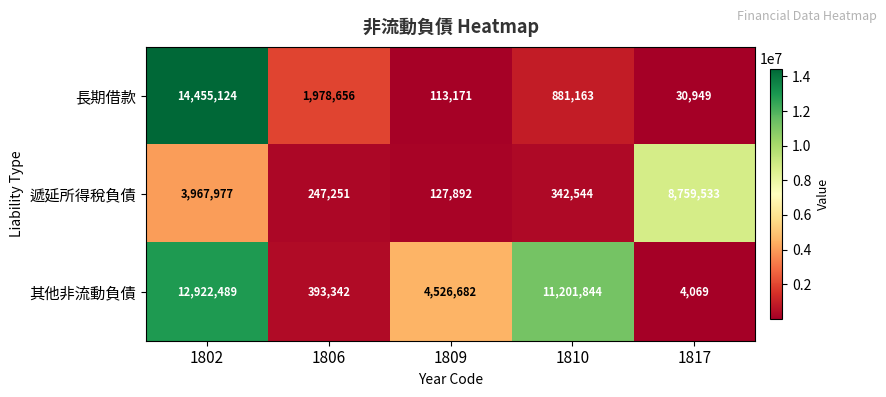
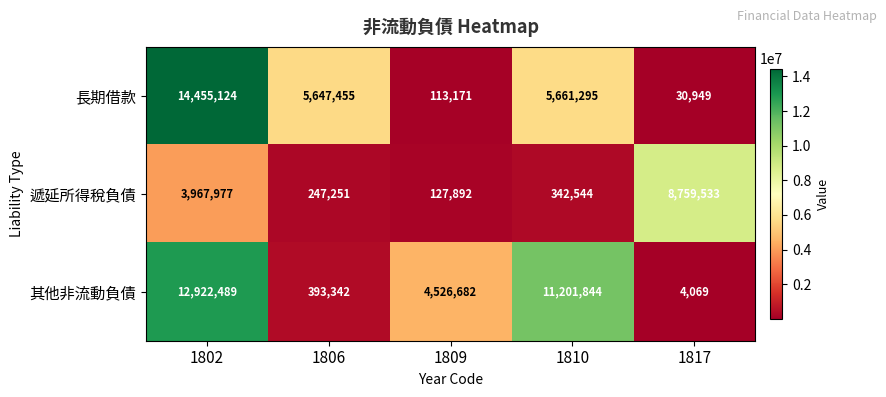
長期借款, 1806: 1,978,656 -> 5,647,455
長期借款, 1810: 881,163 -> 5,661,295
